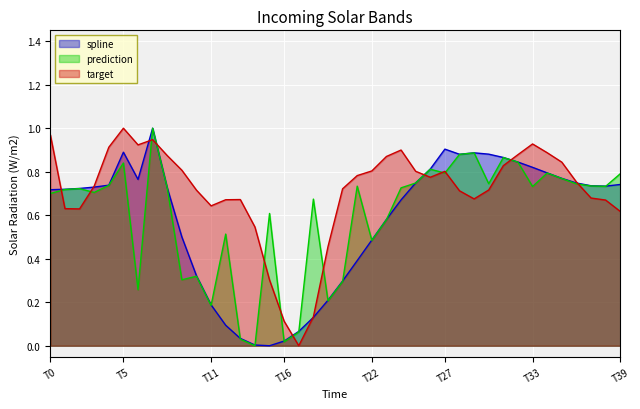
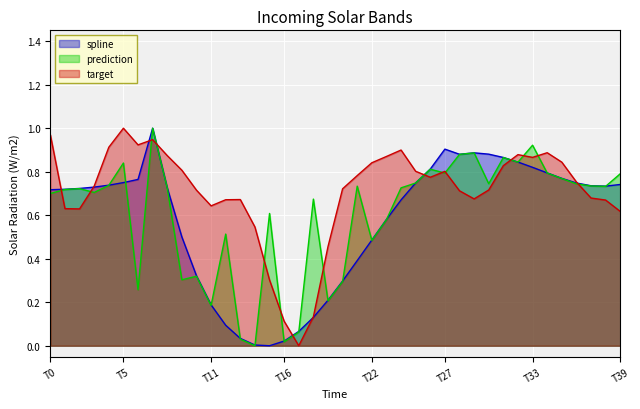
spline, T5: 0.89 -> 0.75
target, T22: 0.80 -> 0.84
prediction, T33: 0.73 -> 0.92
target, T33: 0.93 -> 0.87
